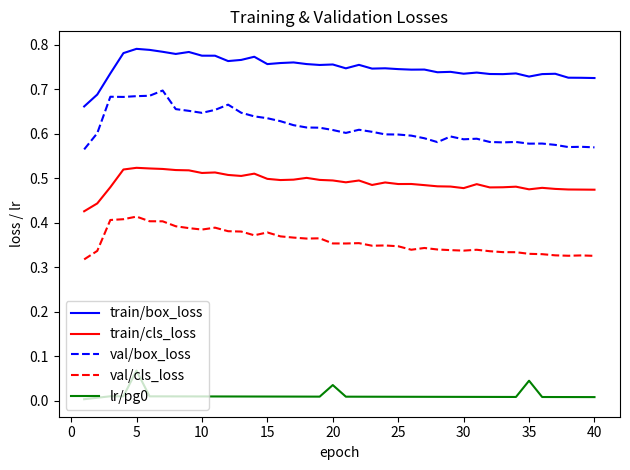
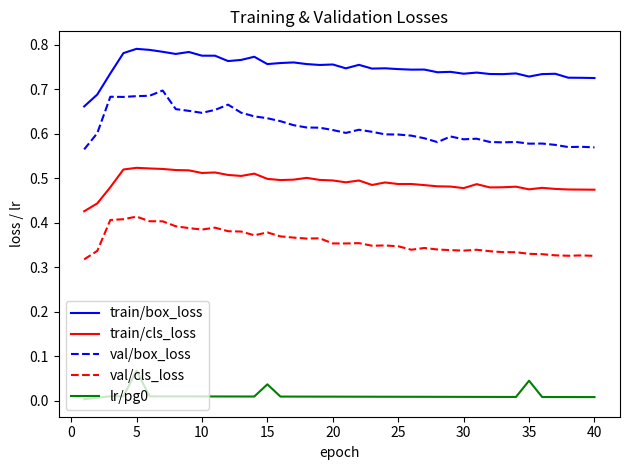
lr/pg0, 15: 0.01 -> 0.04
lr/pg0, 20: 0.04 -> 0.01
